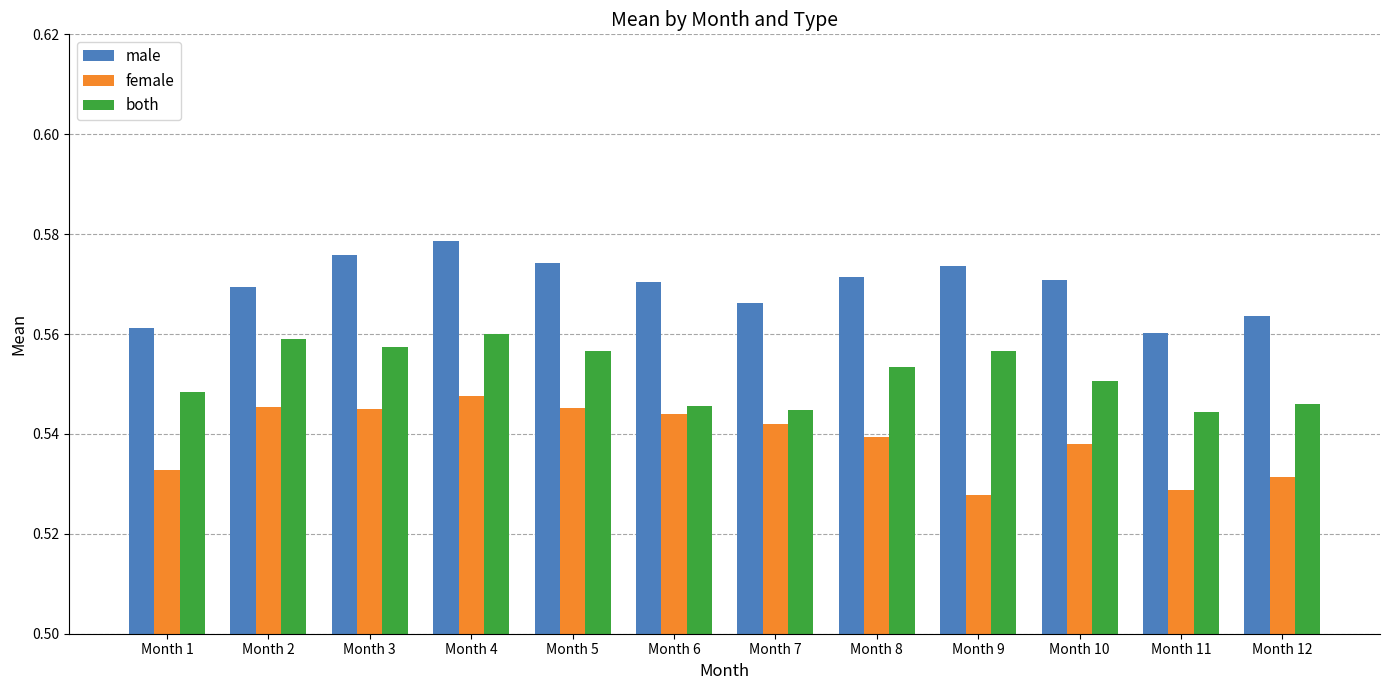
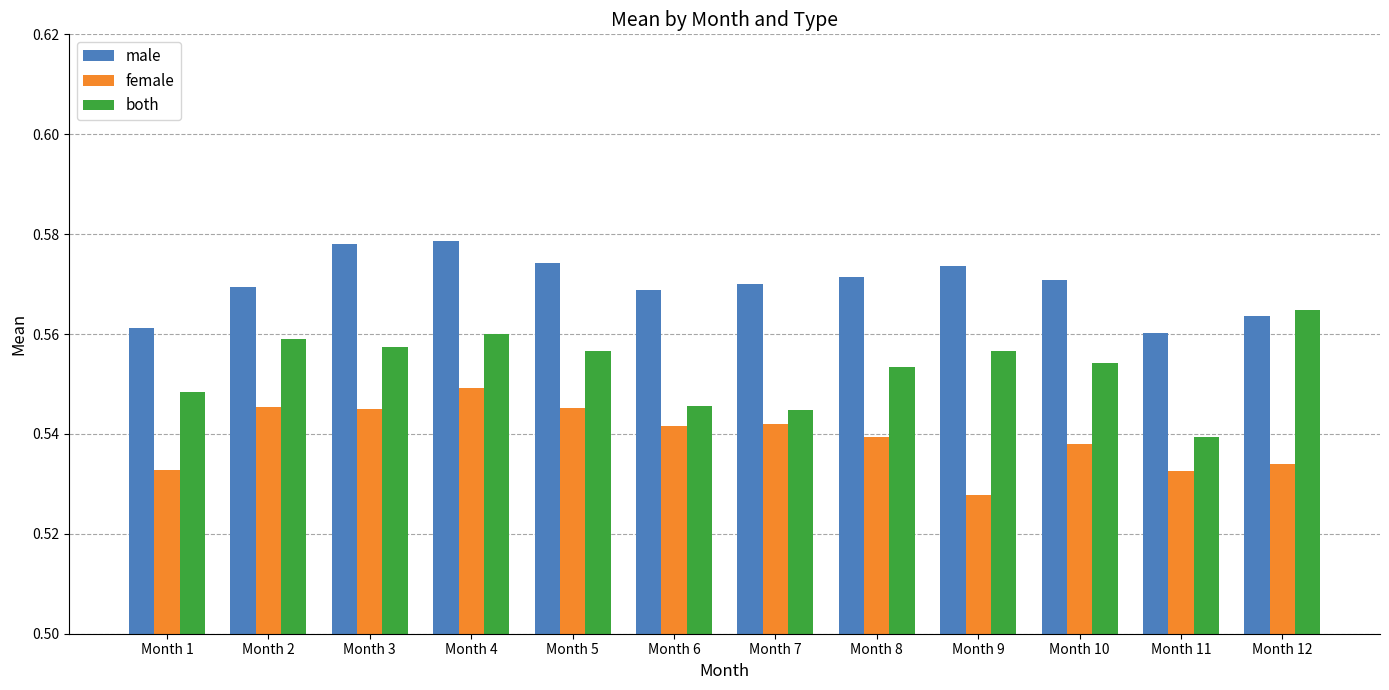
male, Month 3: 0.576 -> 0.578
female, Month 4: 0.548 -> 0.549
male, Month 6: 0.570 -> 0.569
female, Month 6: 0.544 -> 0.542
male, Month 7: 0.566 -> 0.570
both, Month 10: 0.551 -> 0.554
female, Month 11: 0.529 -> 0.533
both, Month 11: 0.544 -> 0.539
female, Month 12: 0.531 -> 0.534
both, Month 12: 0.546 -> 0.565
